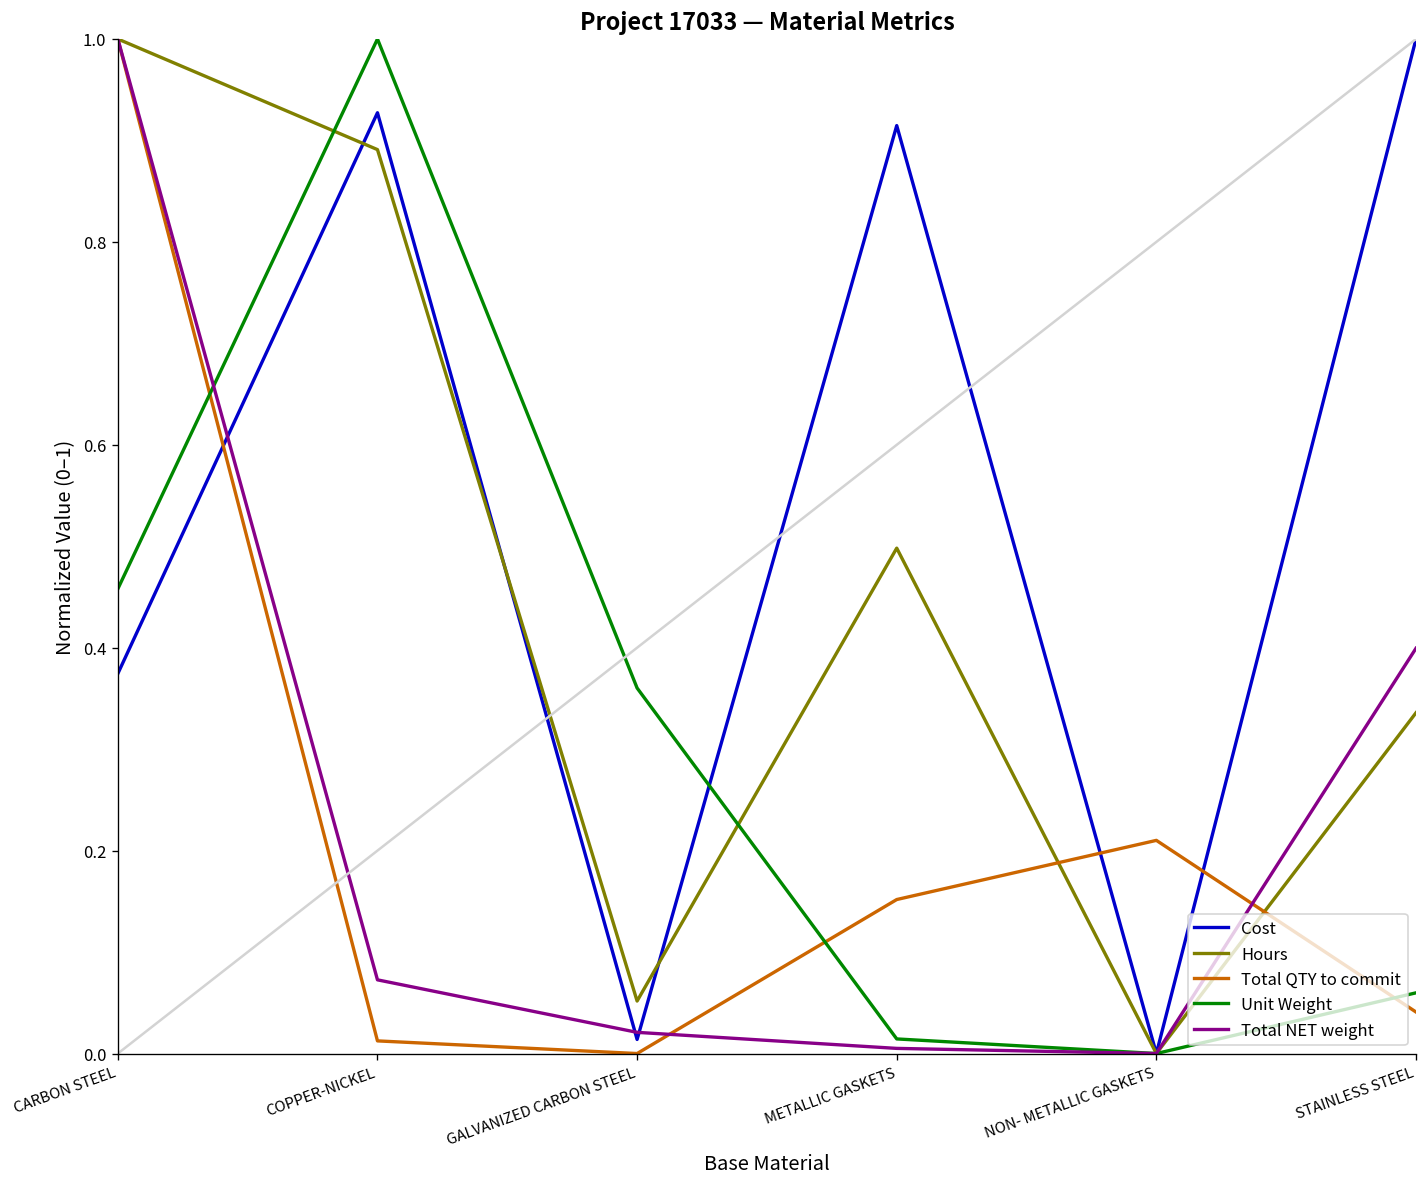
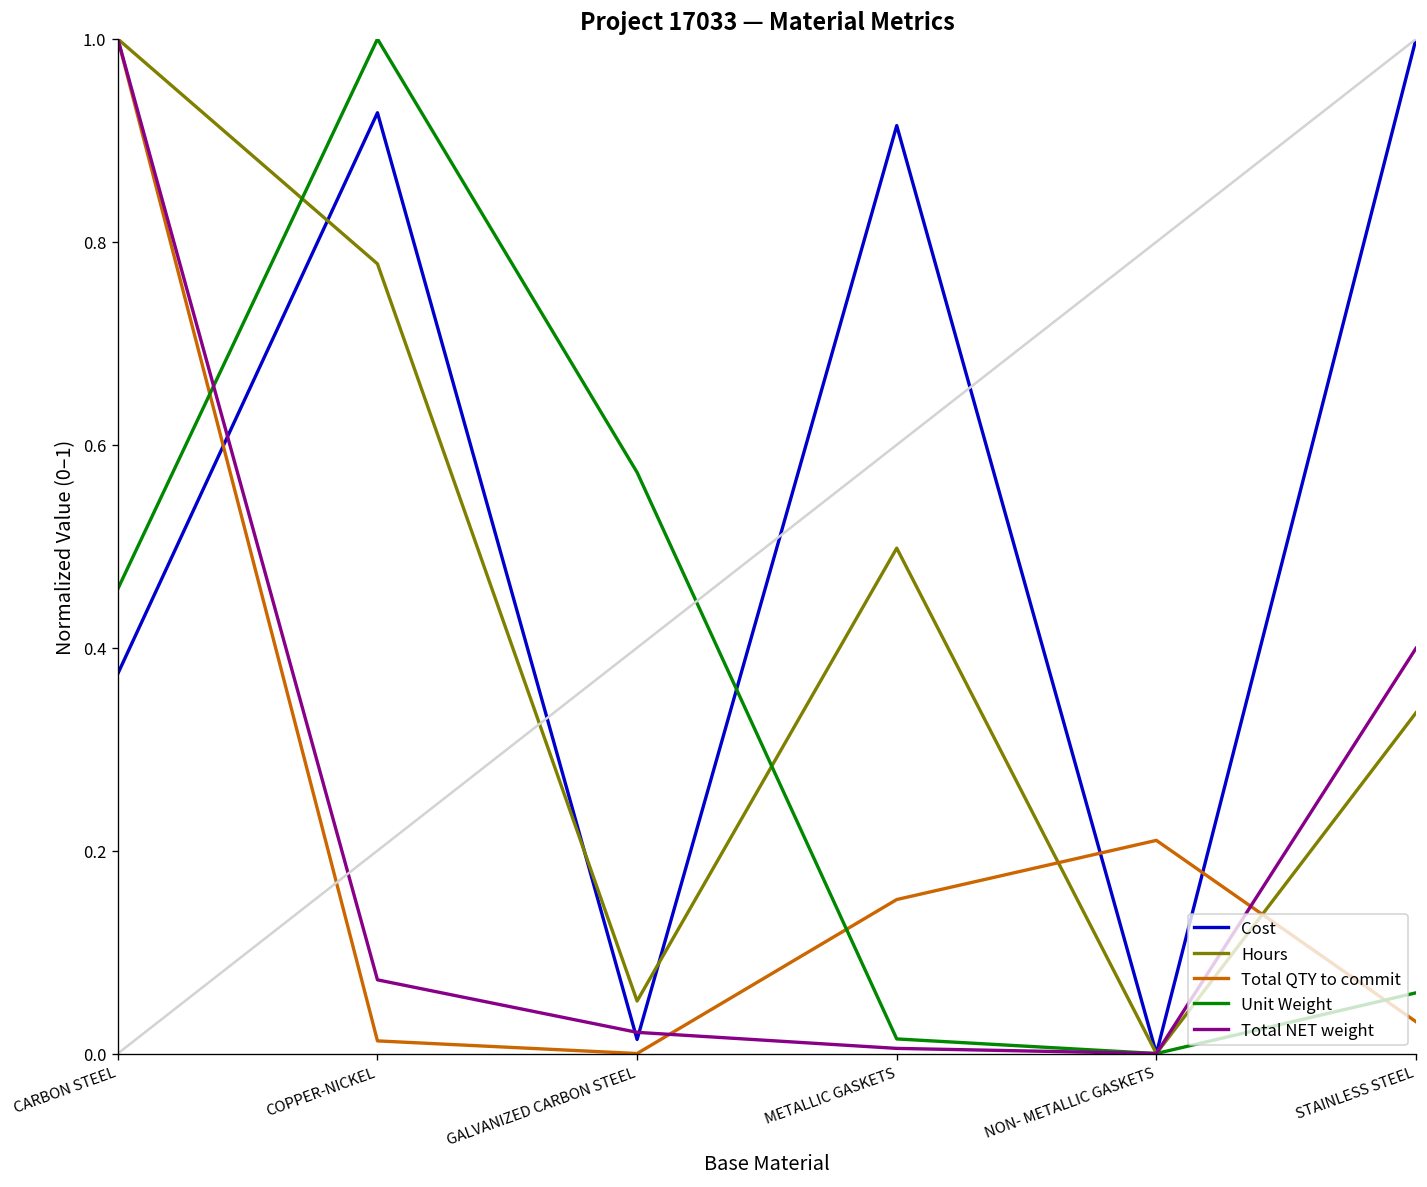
Hours, COPPER-NICKEL: 0.89 -> 0.78
Unit Weight, GALVANIZED CARBON STEEL: 0.36 -> 0.57
Total QTY to commit, STAINLESS STEEL: 0.04 -> 0.03
